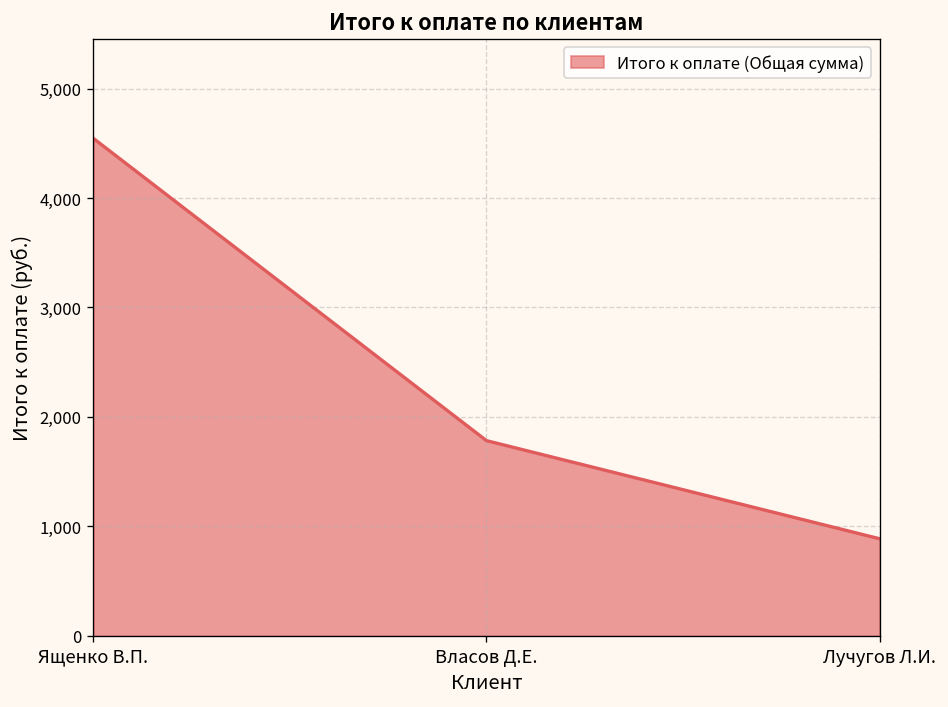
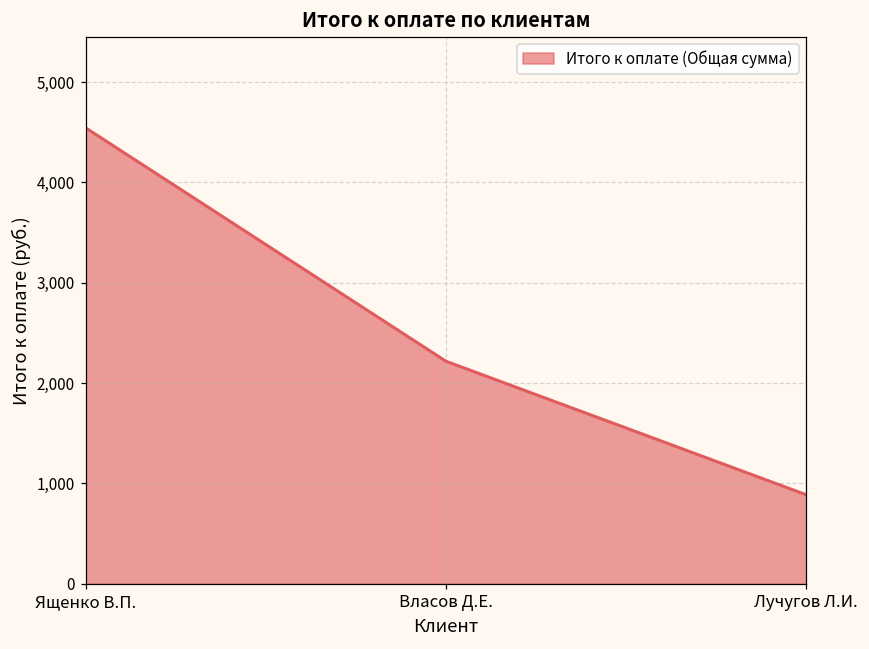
Власов Д.Е.: 1,800 -> 2,200
